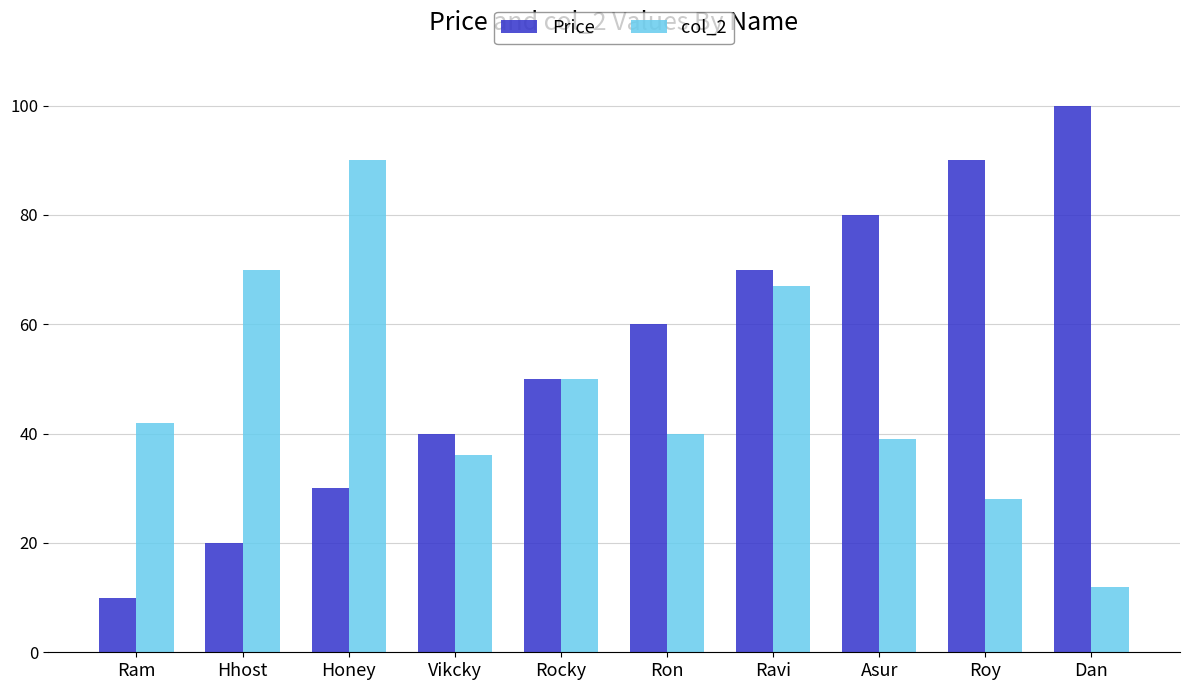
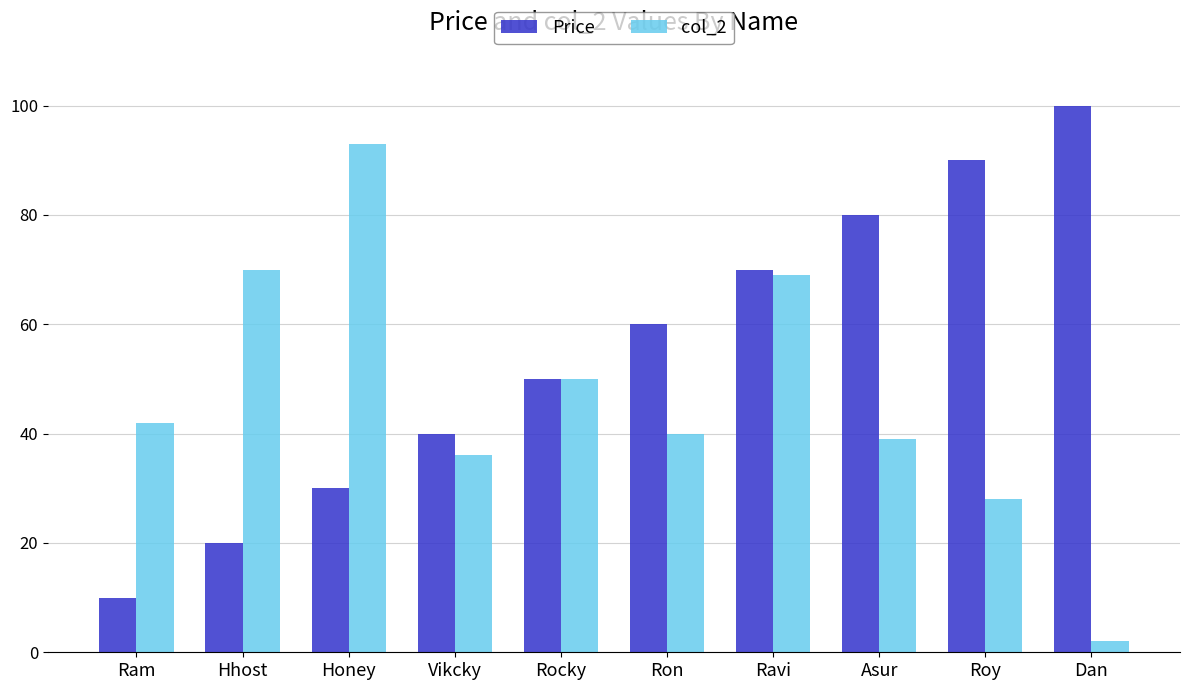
col_2, Honey: 90 -> 93
col_2, Ravi: 67 -> 69
col_2, Dan: 12 -> 2
